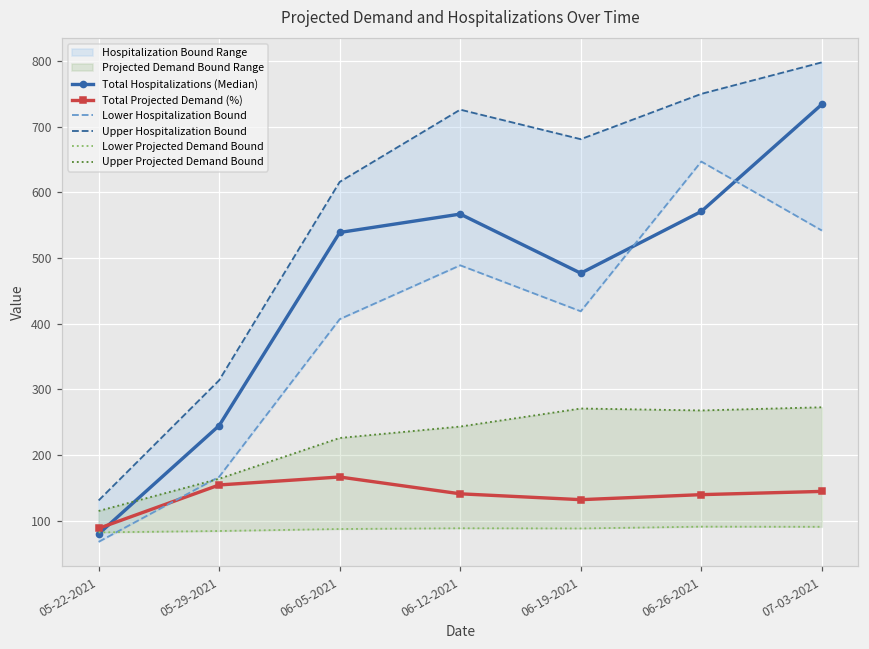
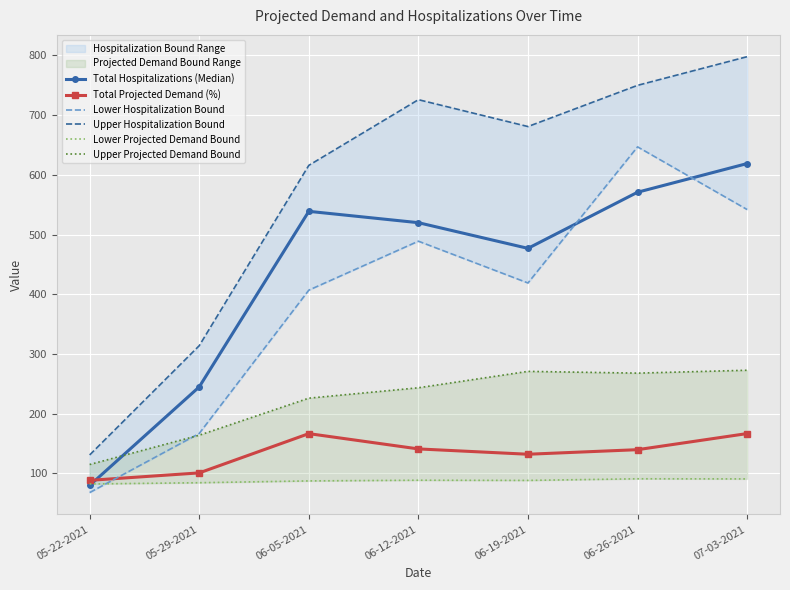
Total Projected Demand (%), 05-29-2021: 150 -> 100
Total Hospitalizations (Median), 06-12-2021: 570 -> 520
Total Hospitalizations (Median), 07-03-2021: 730 -> 620
Total Projected Demand (%), 07-03-2021: 140 -> 170
